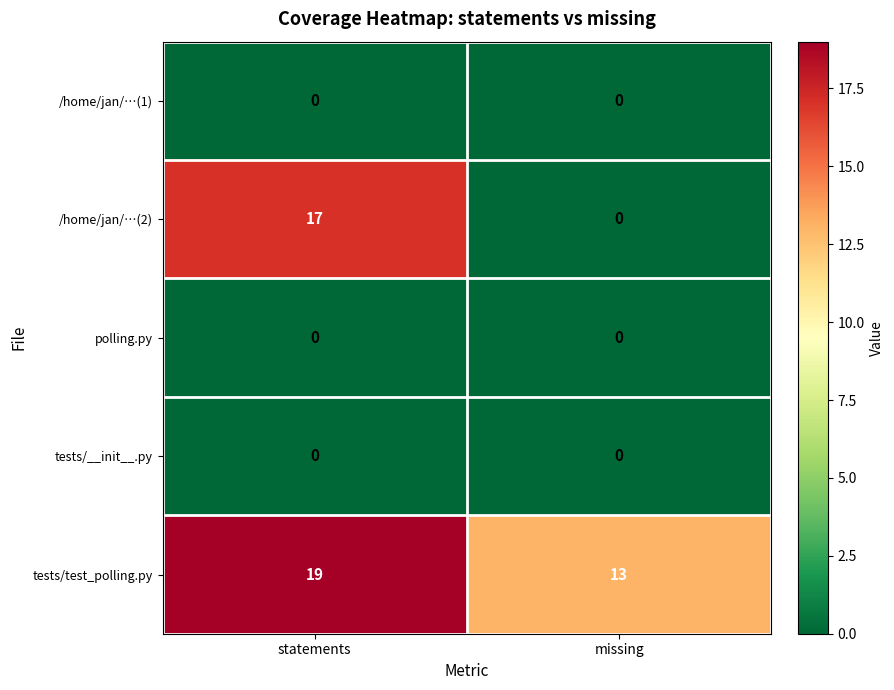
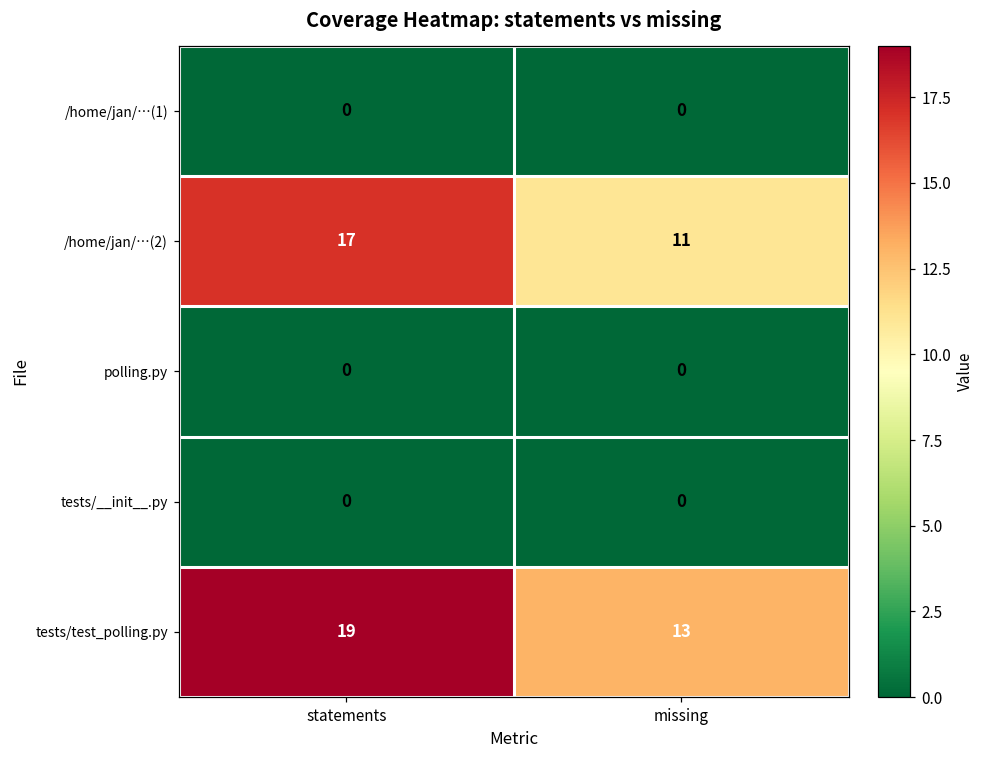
/home/jan/…(2), missing: 0 -> 11
